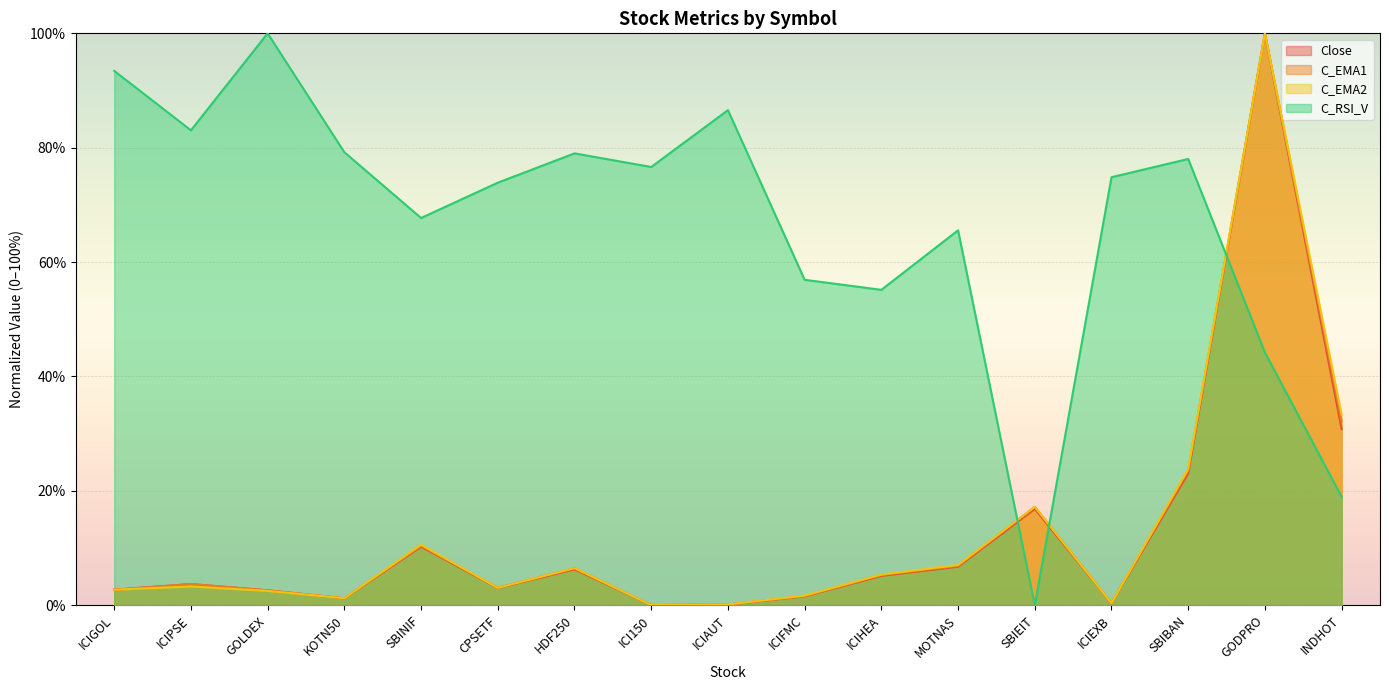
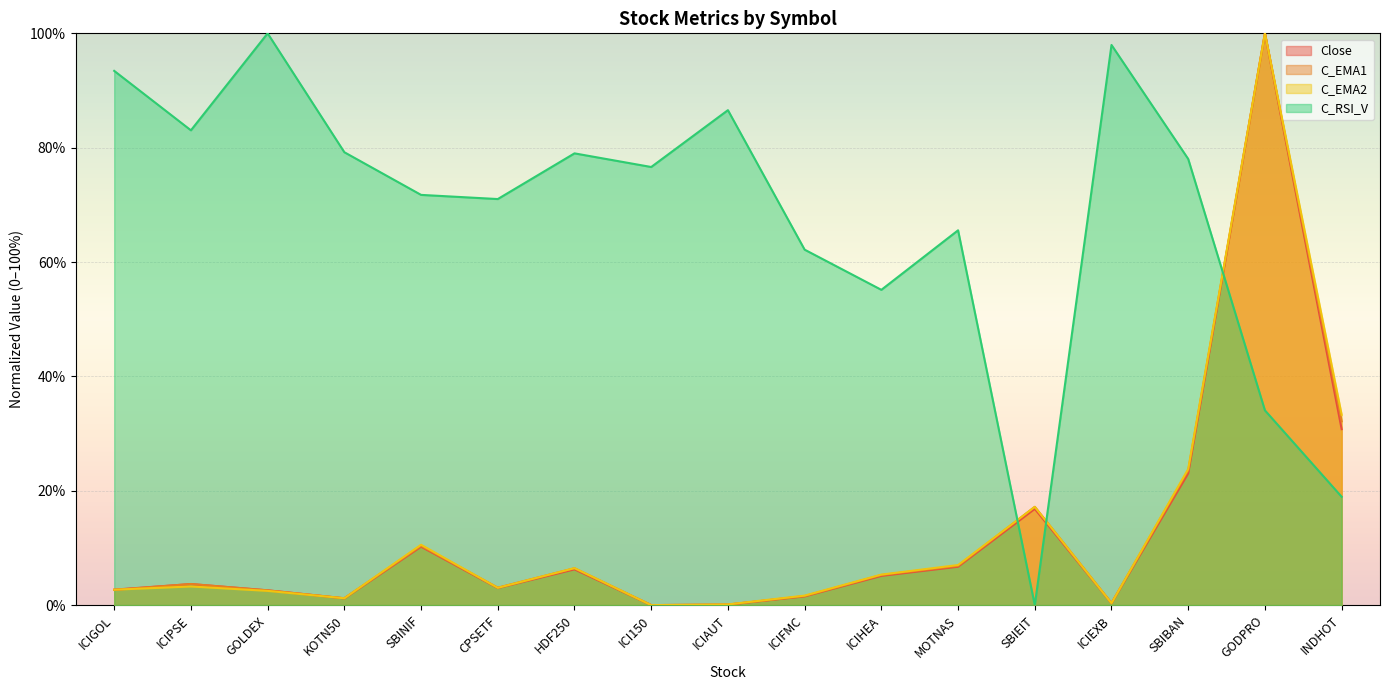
C_RSI_V, SBINIF: 68% -> 72%
C_RSI_V, CPSETF: 74% -> 71%
C_RSI_V, ICIFMC: 57% -> 62%
C_RSI_V, ICIEXB: 75% -> 98%
C_RSI_V, GODPRO: 44% -> 34%
